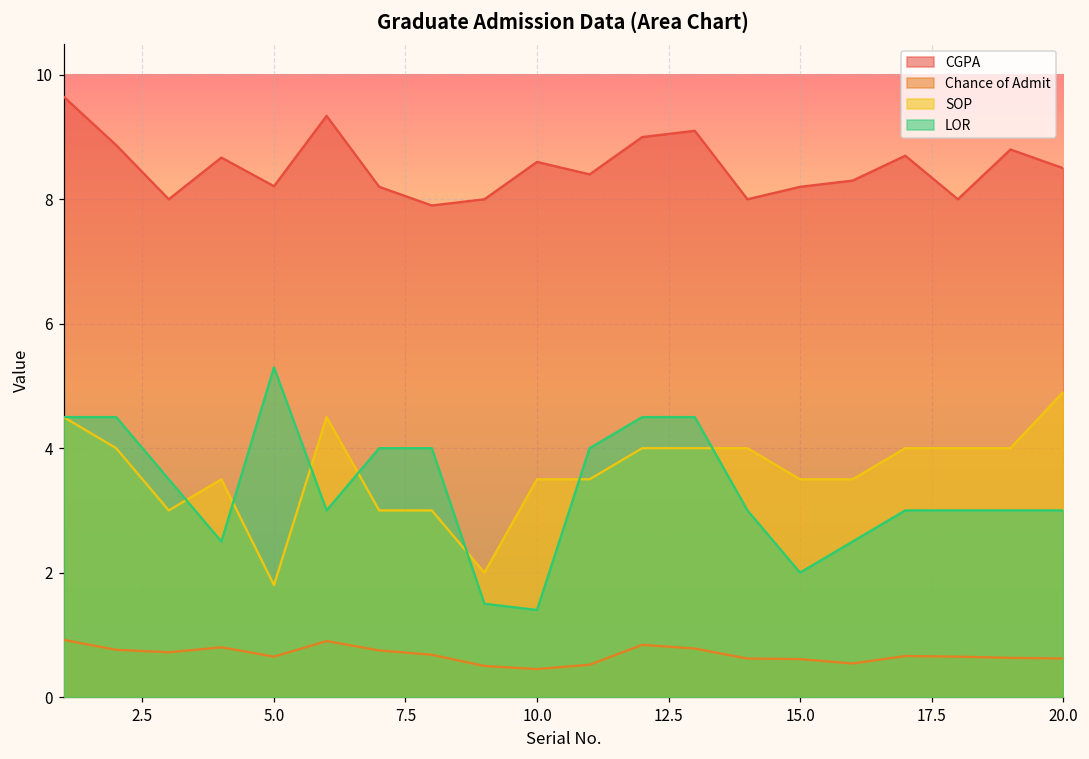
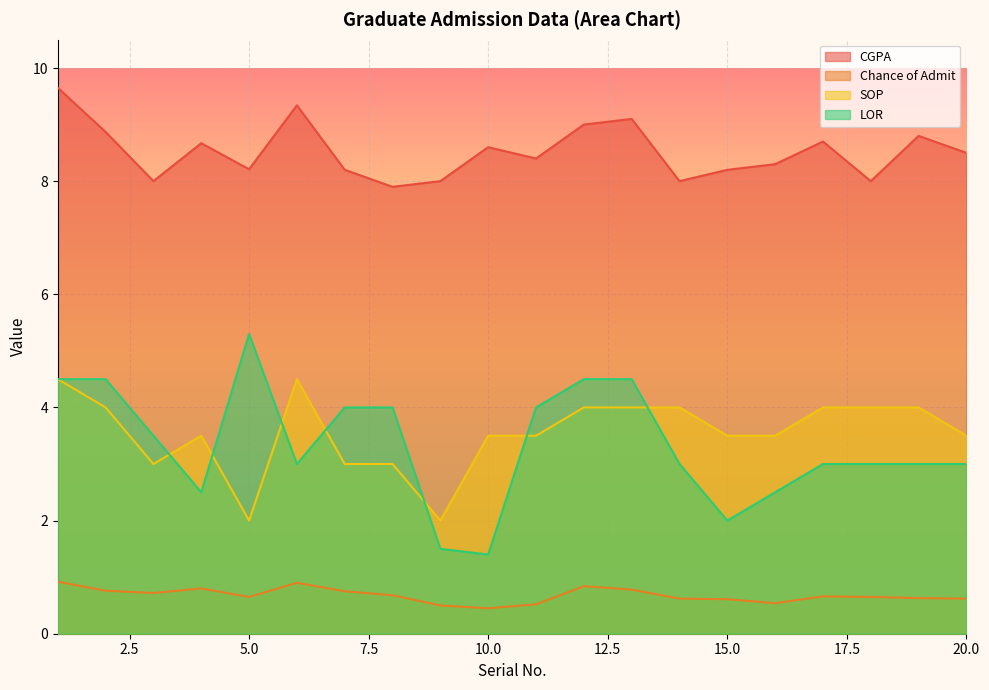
SOP, 5.0: 1.8 -> 2.0
SOP, 20.0: 4.9 -> 3.5
